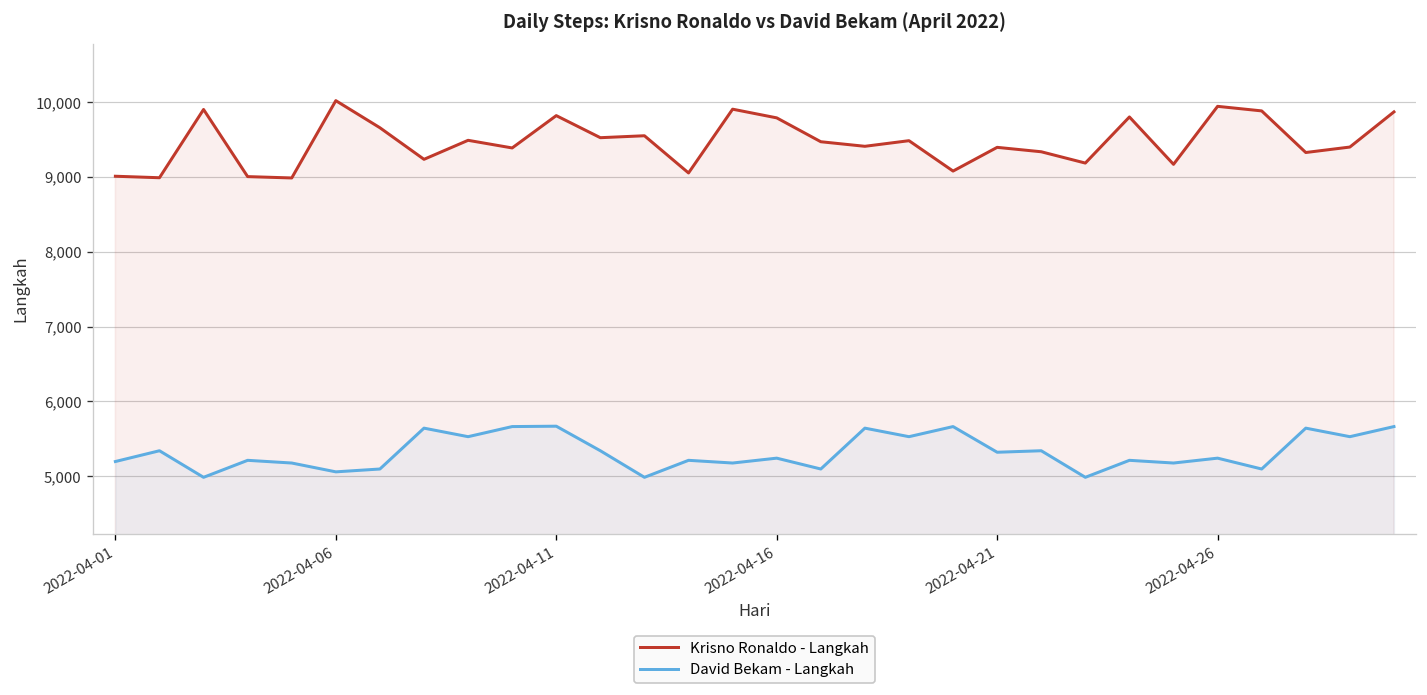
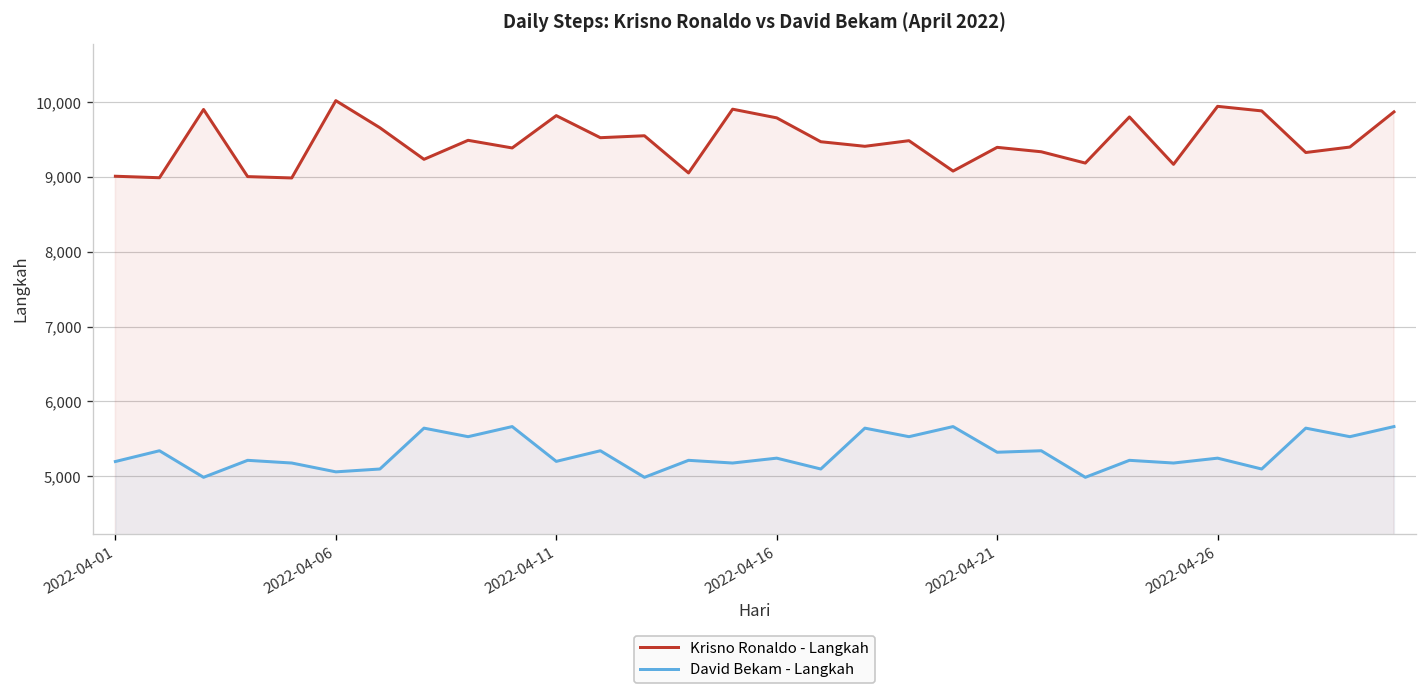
David Bekam - Langkah, 2022-04-11: 5,700 -> 5,200
